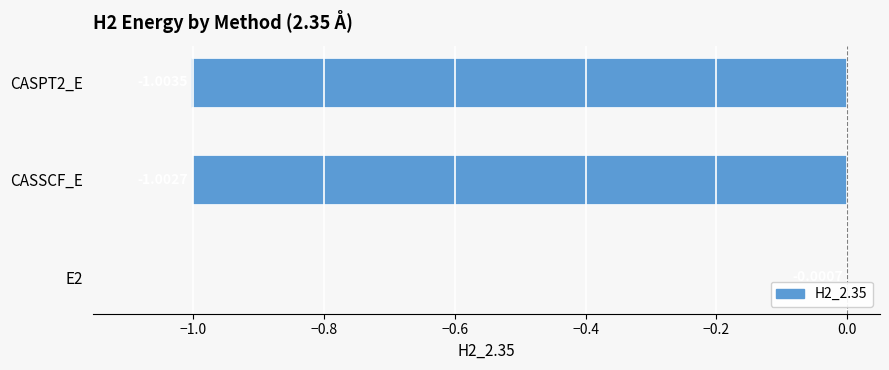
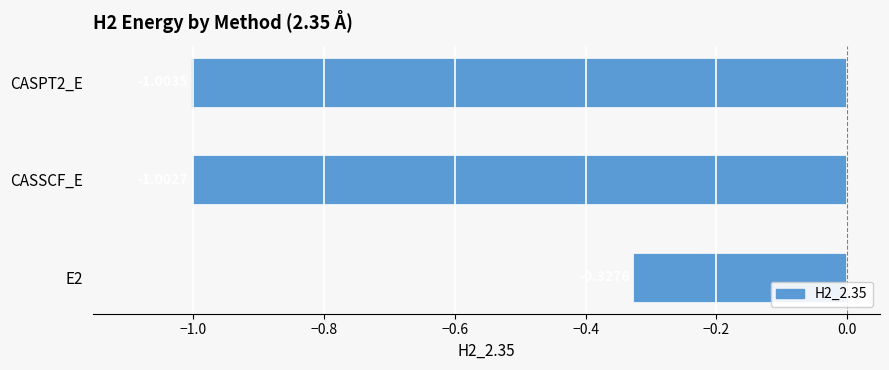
E2: 0.00 -> -0.33
